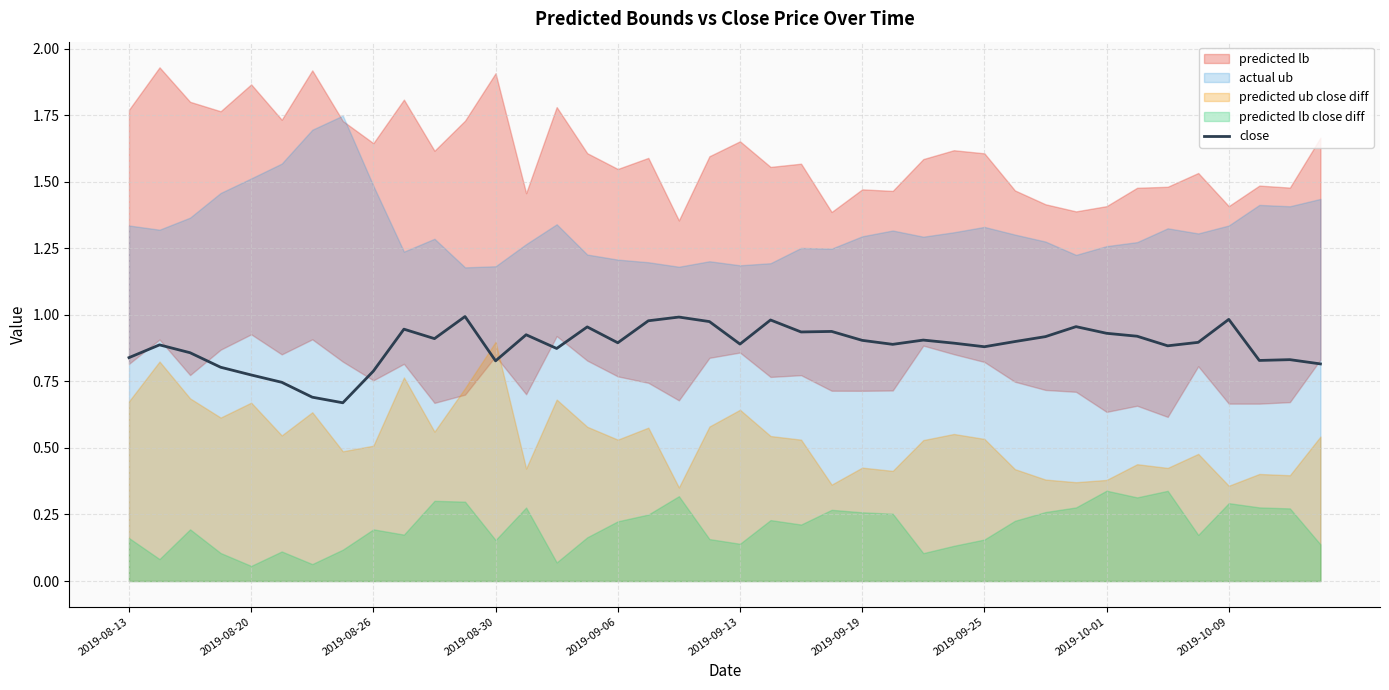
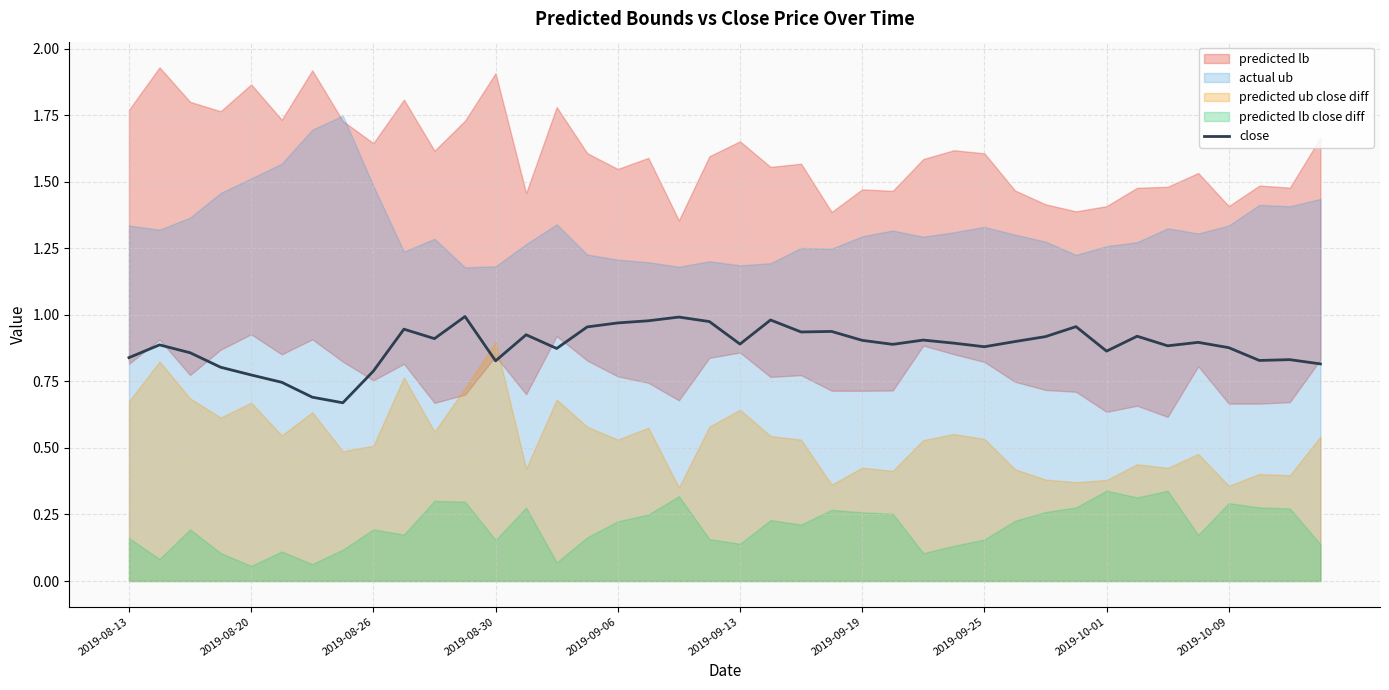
close, 2019-09-06: 0.89 -> 0.97
close, 2019-10-01: 0.93 -> 0.86
close, 2019-10-09: 0.98 -> 0.88
